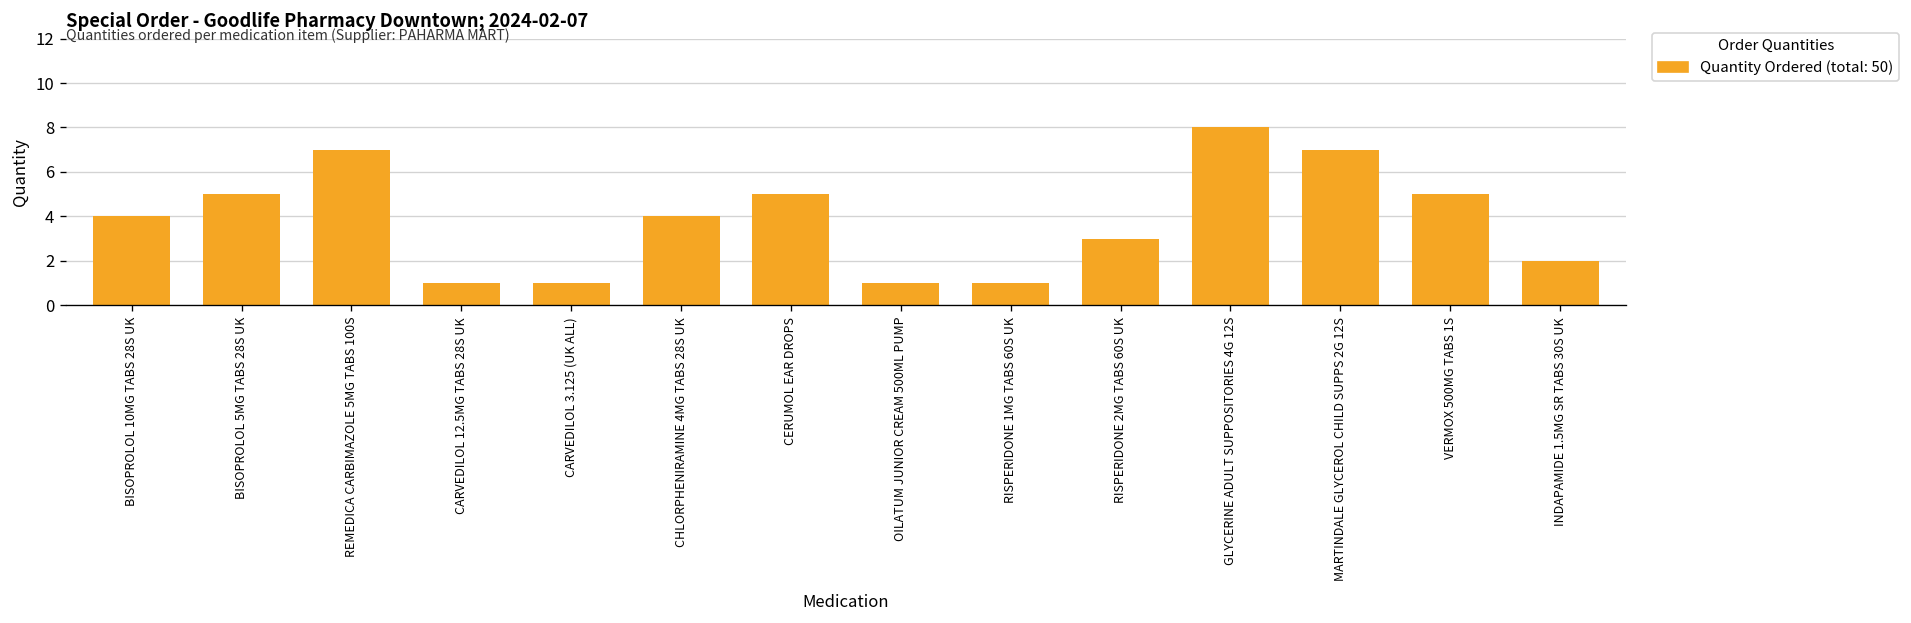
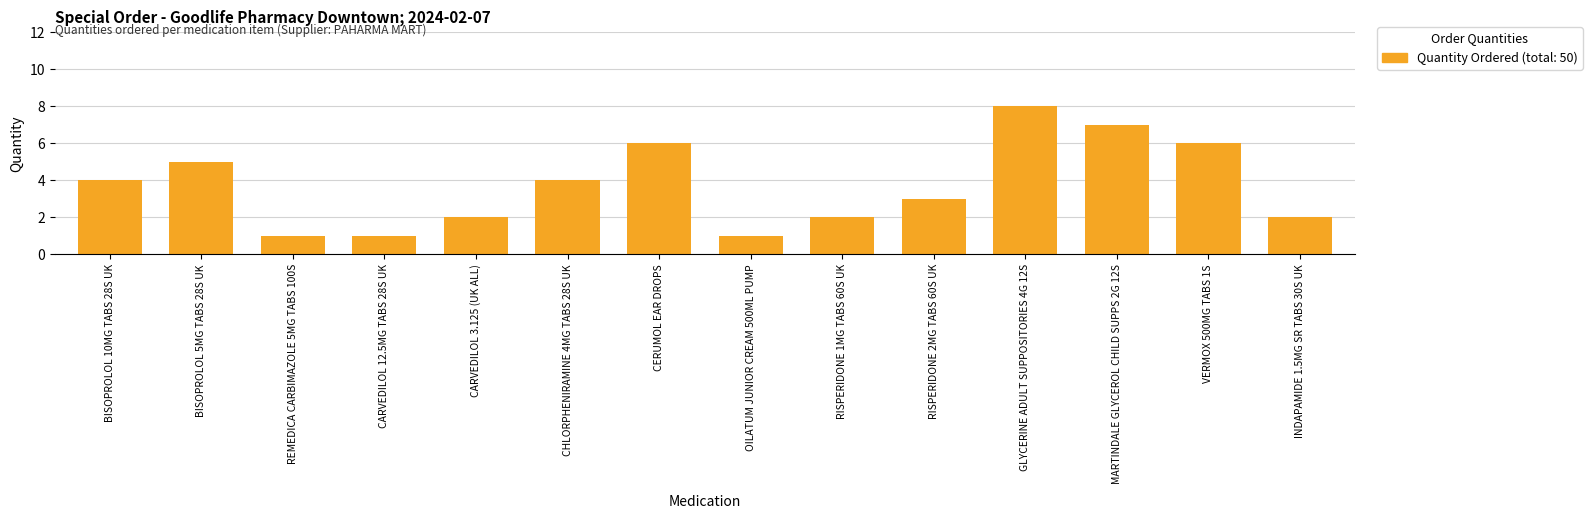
REMEDICA CARBIMAZOLE 5MG TABS 100S: 7 -> 1
CARVEDILOL 3.125 (UK ALL): 1 -> 2
CERUMOL EAR DROPS: 5 -> 6
RISPERIDONE 1MG TABS 60S UK: 1 -> 2
VERMOX 500MG TABS 1S: 5 -> 6
